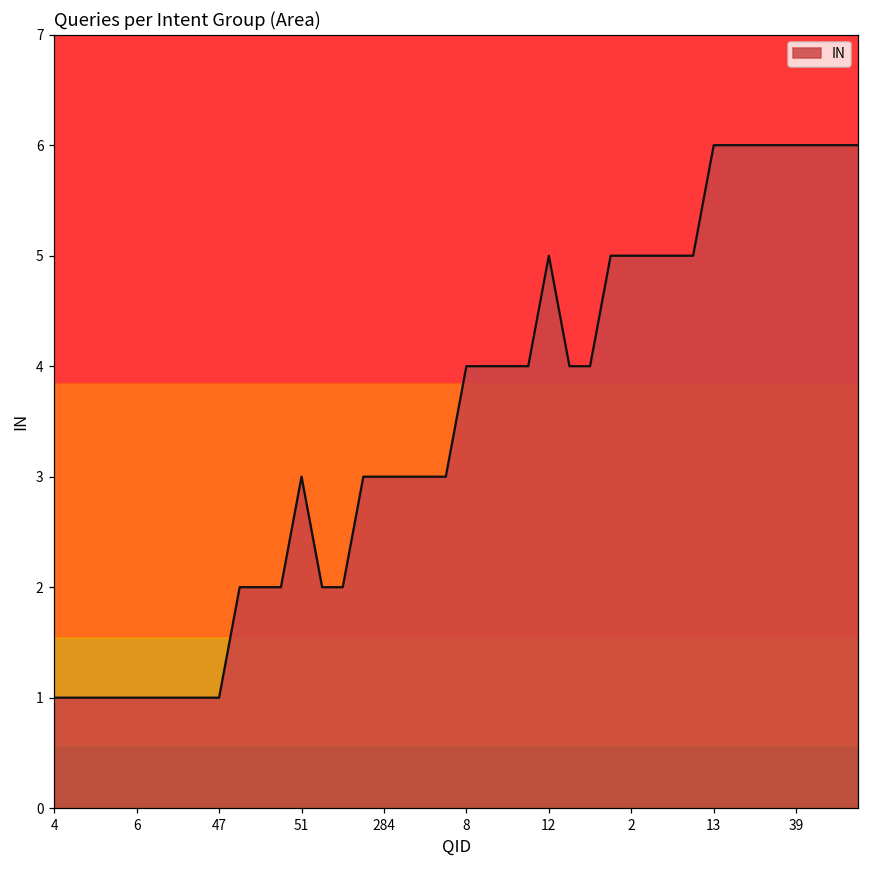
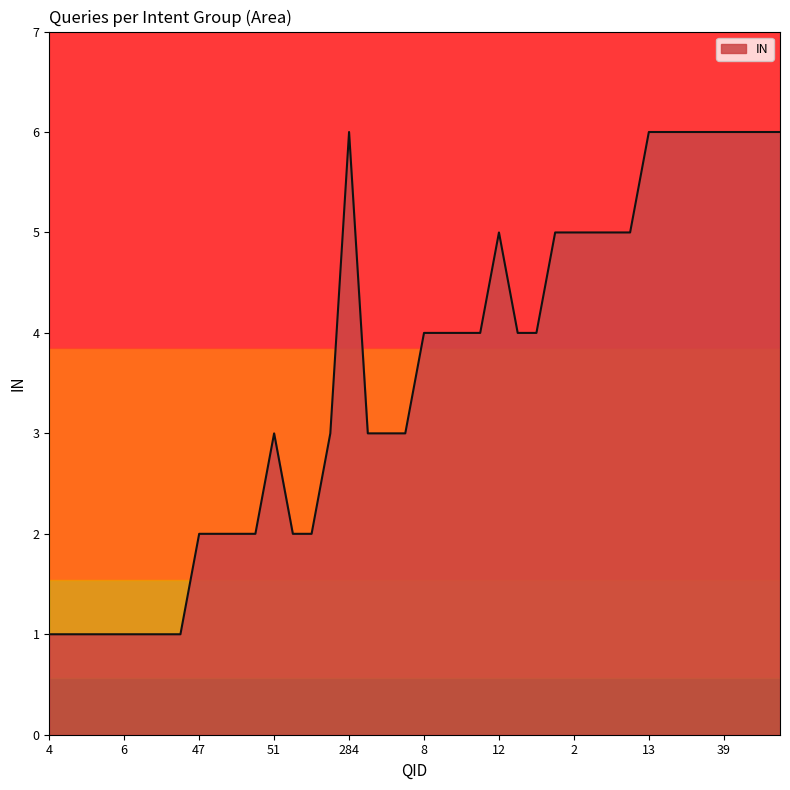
47: 1 -> 2
284: 3 -> 6
